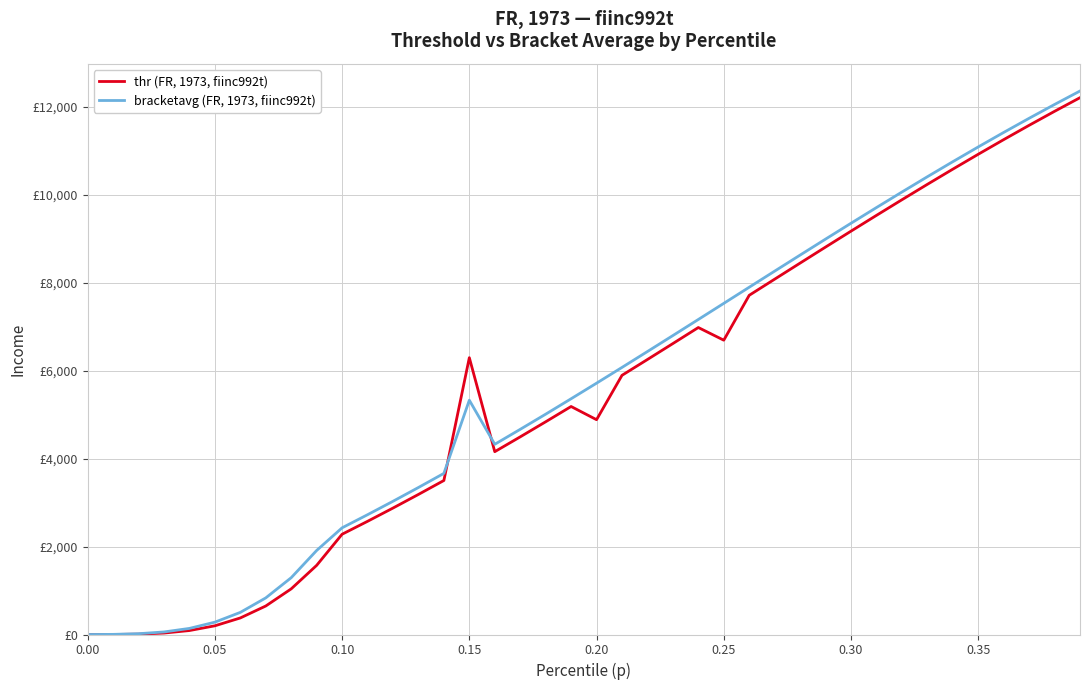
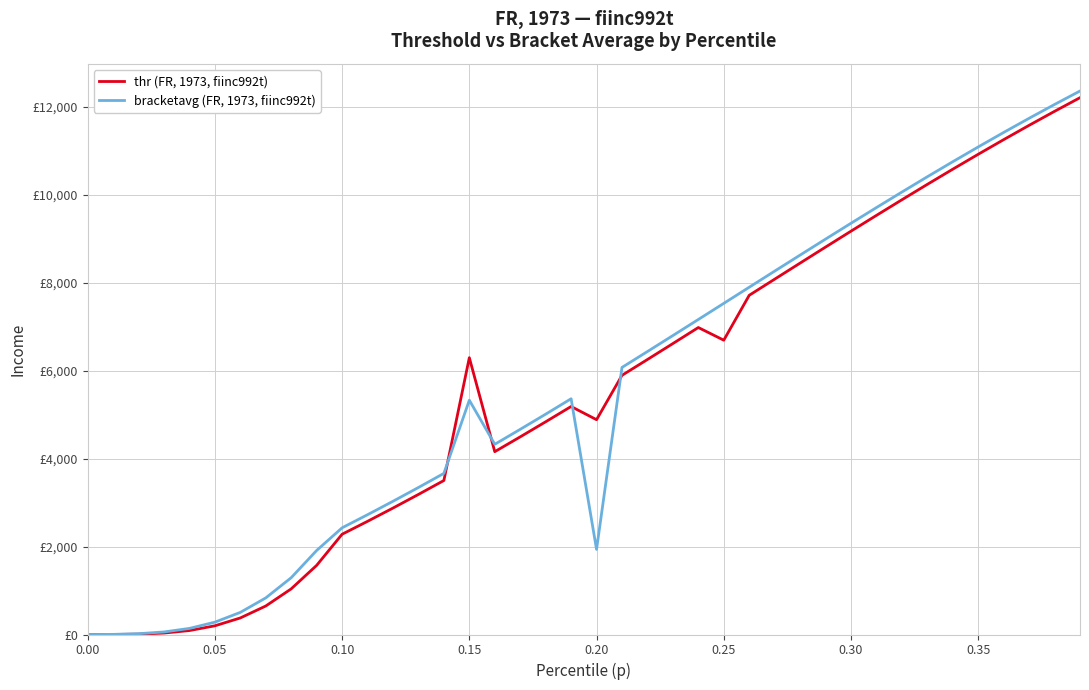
bracketavg (FR, 1973, fiinc992t), 0.20: £5,700 -> £1,900
